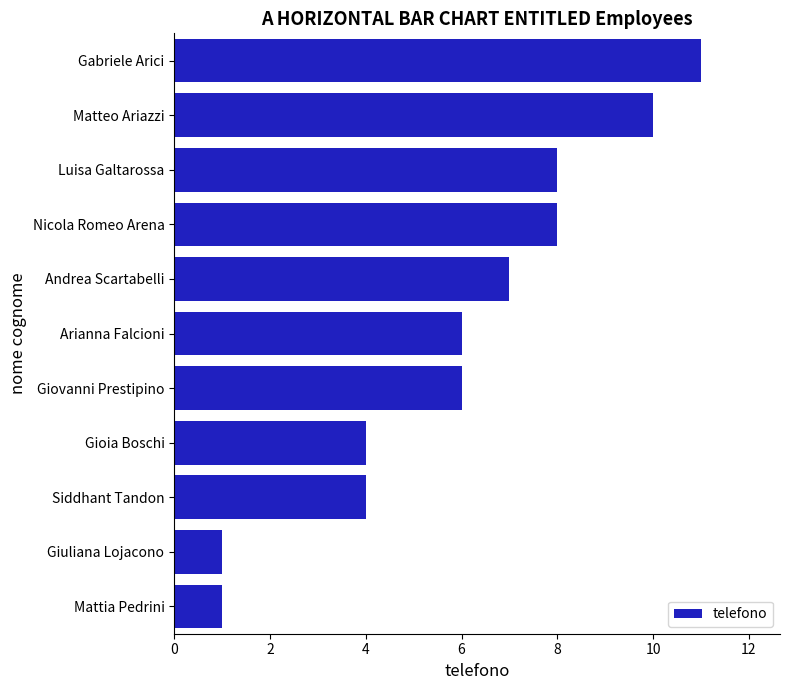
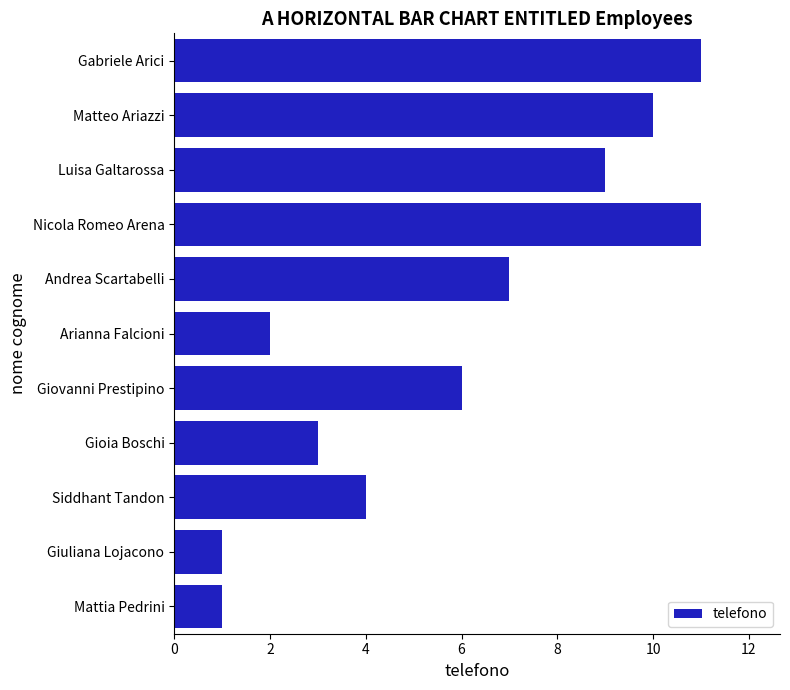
Luisa Galtarossa: 8 -> 9
Nicola Romeo Arena: 8 -> 11
Arianna Falcioni: 6 -> 2
Gioia Boschi: 4 -> 3
